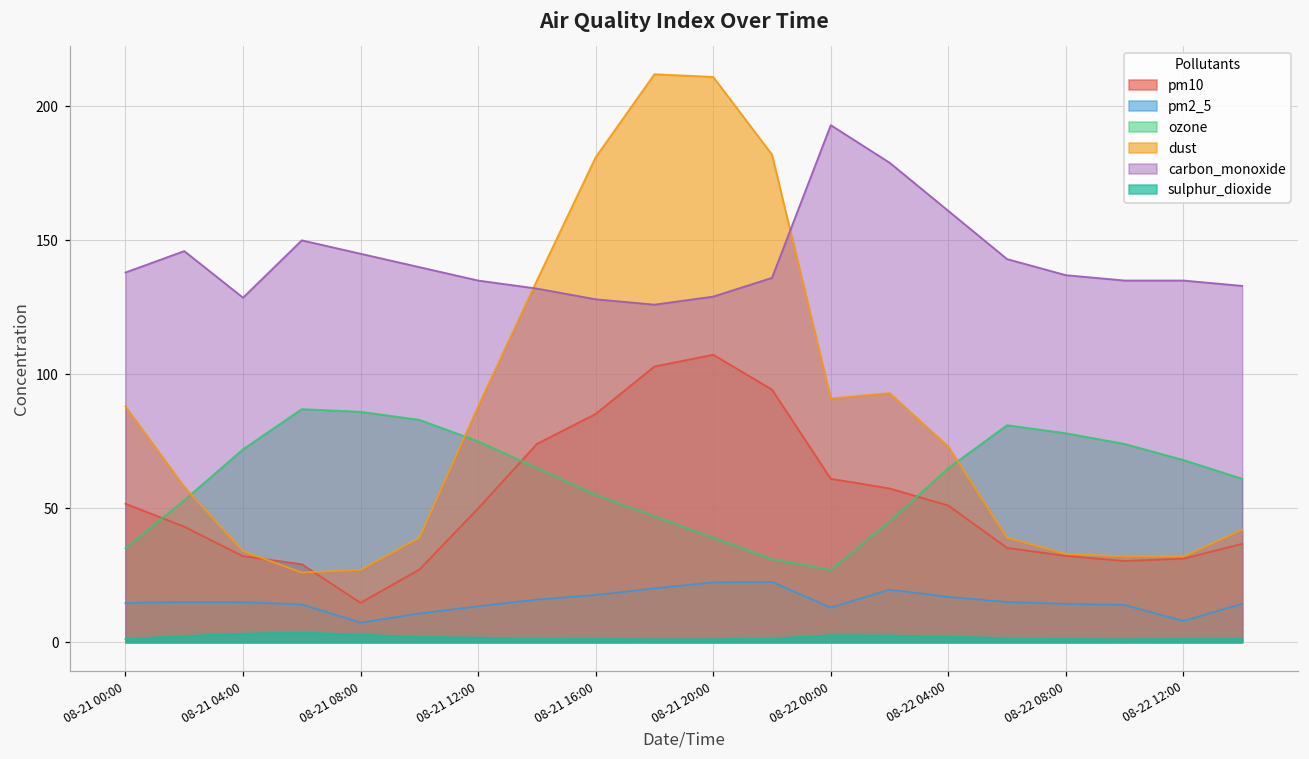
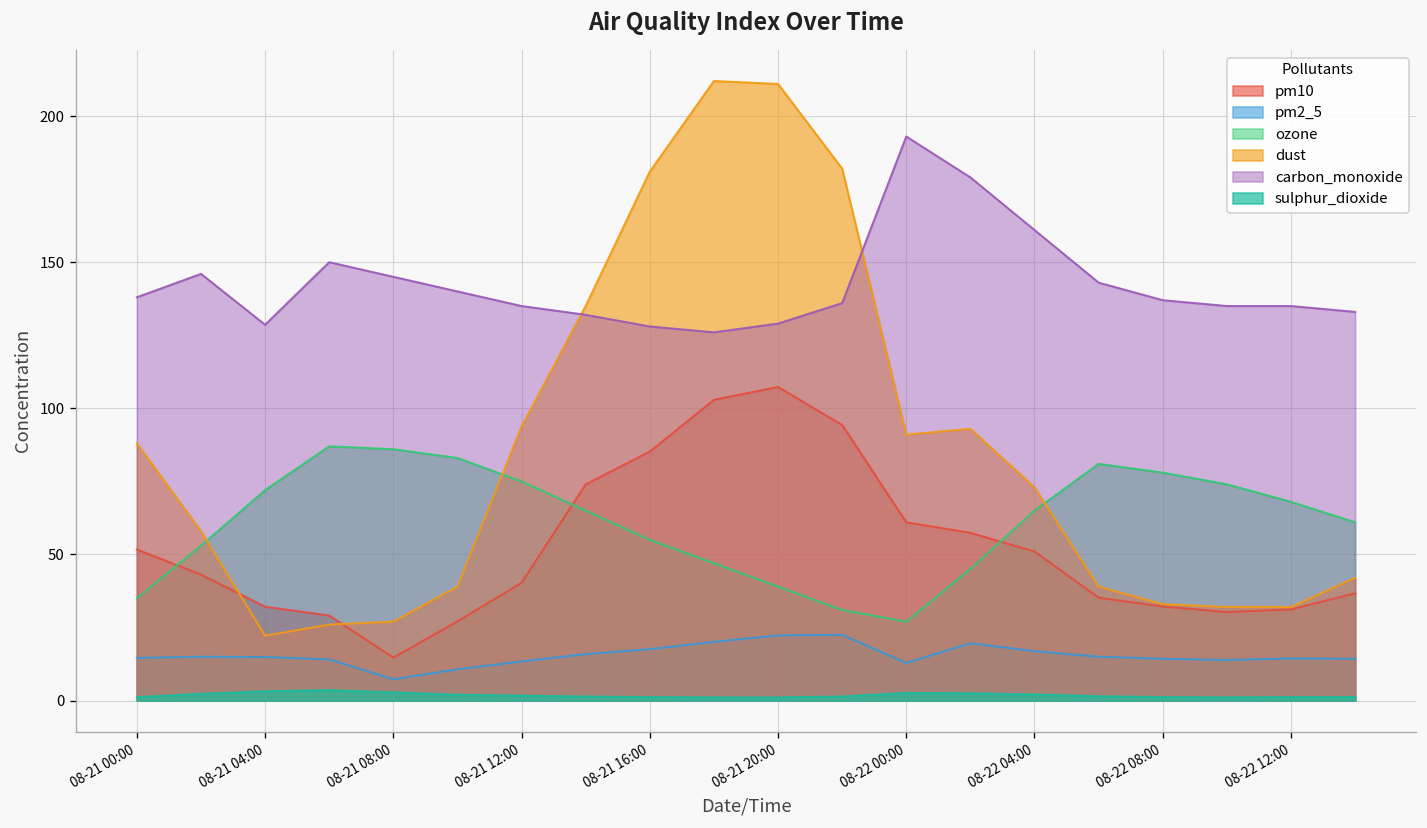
dust, 08-21 04:00: 34 -> 22
pm10, 08-21 12:00: 50 -> 40
dust, 08-21 12:00: 88 -> 94
pm2_5, 08-22 12:00: 8 -> 14
